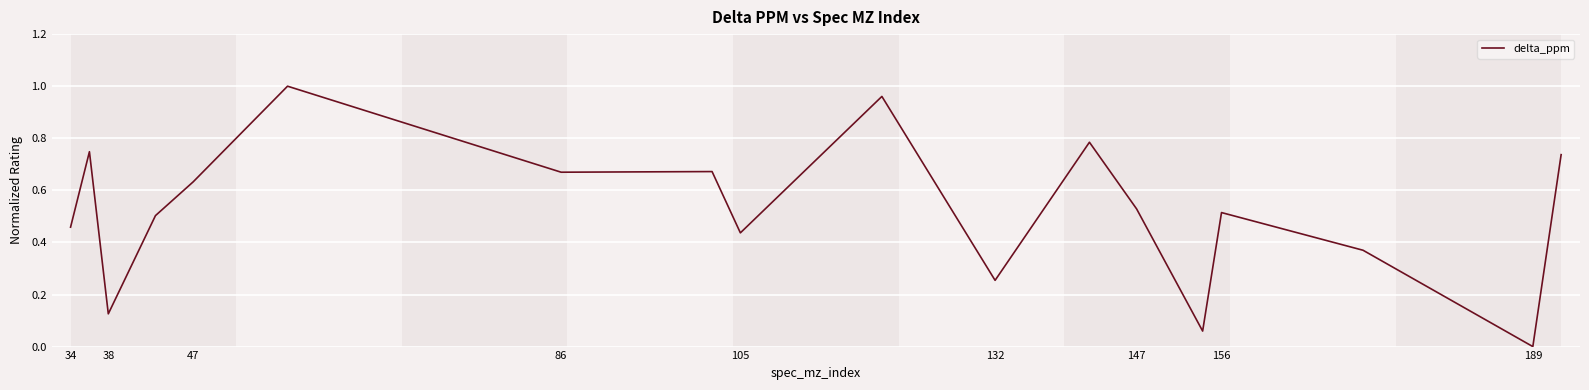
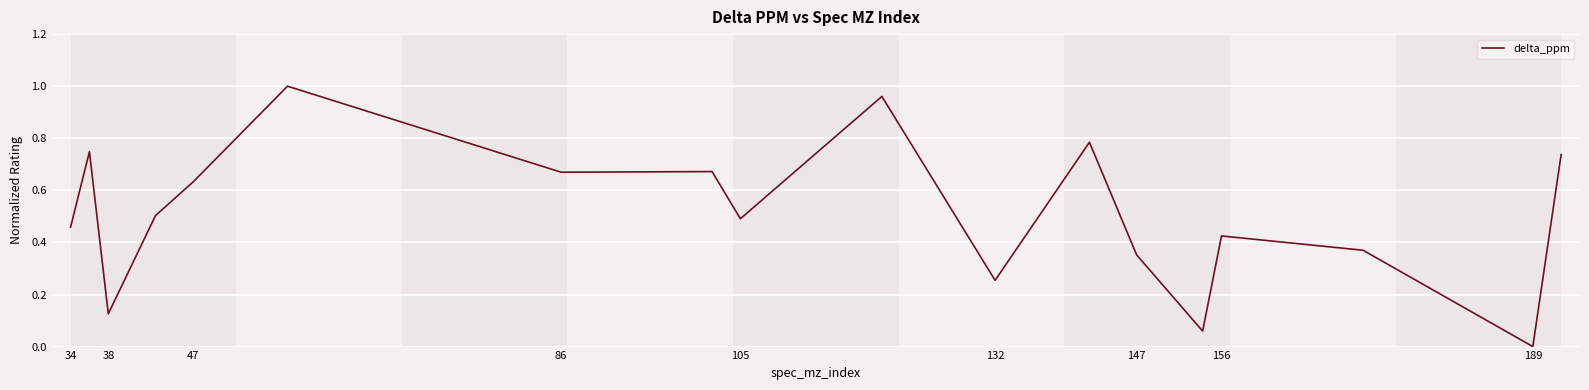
105: 0.44 -> 0.49
147: 0.53 -> 0.35
156: 0.51 -> 0.42
